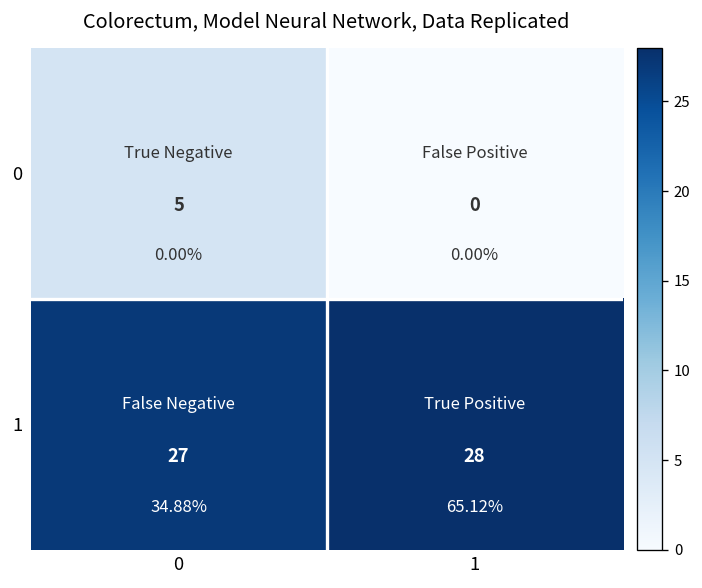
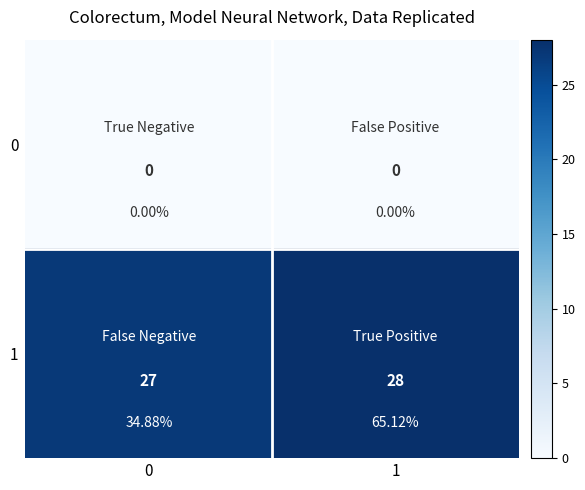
0, 0: 5 -> 0
